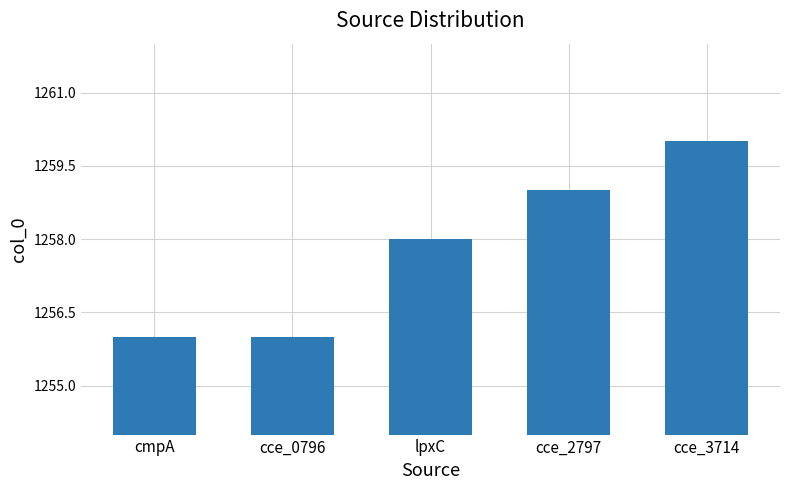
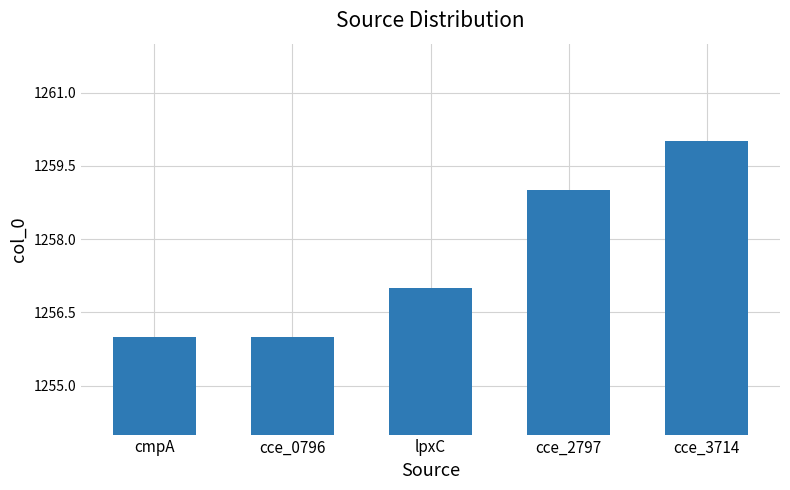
lpxC: 1258 -> 1257
